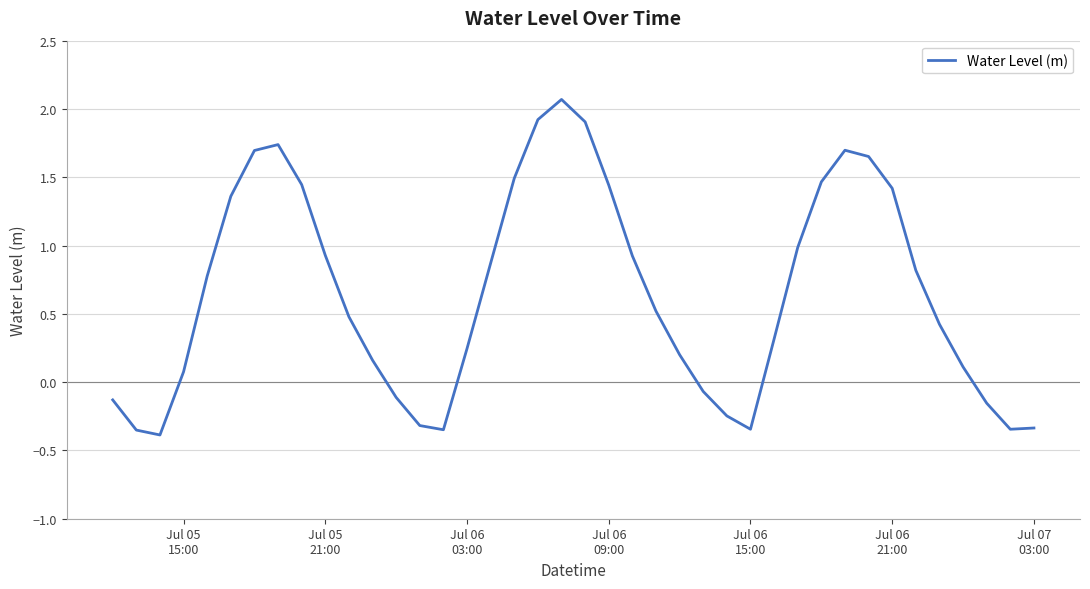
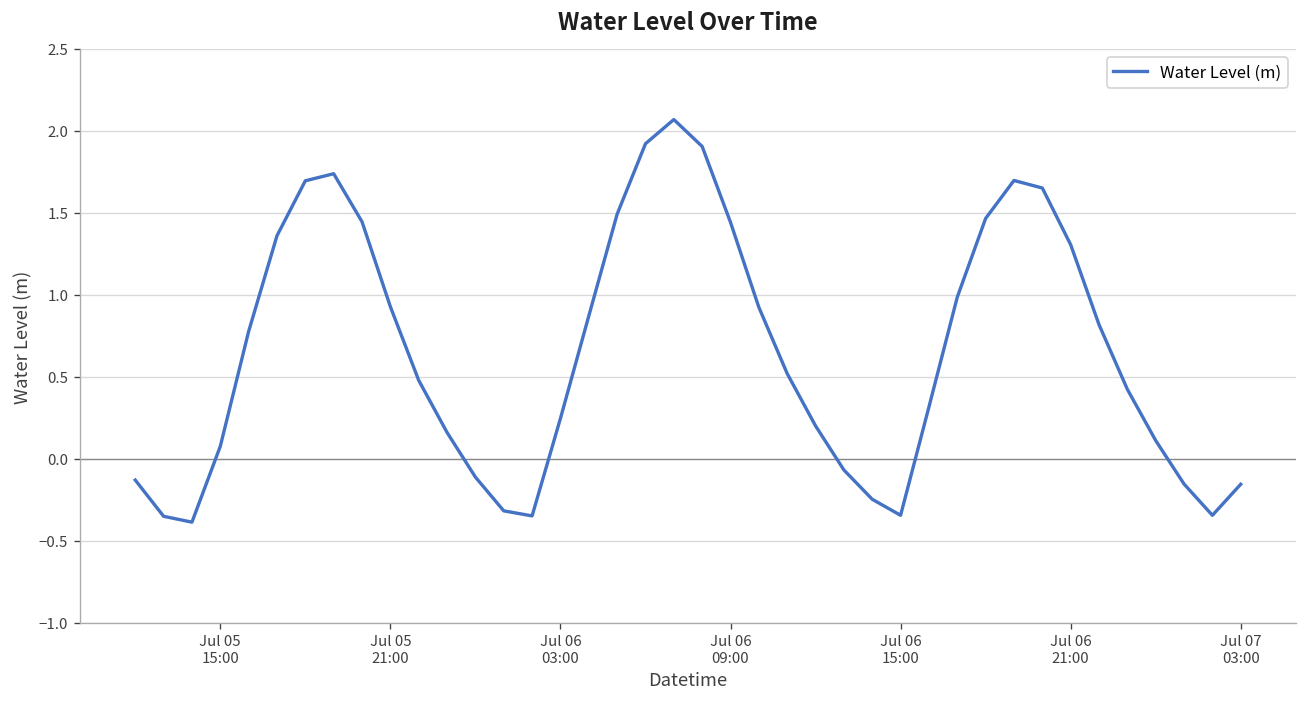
Jul 06 21:00: 1.42 -> 1.31
Jul 07 03:00: -0.34 -> -0.16
